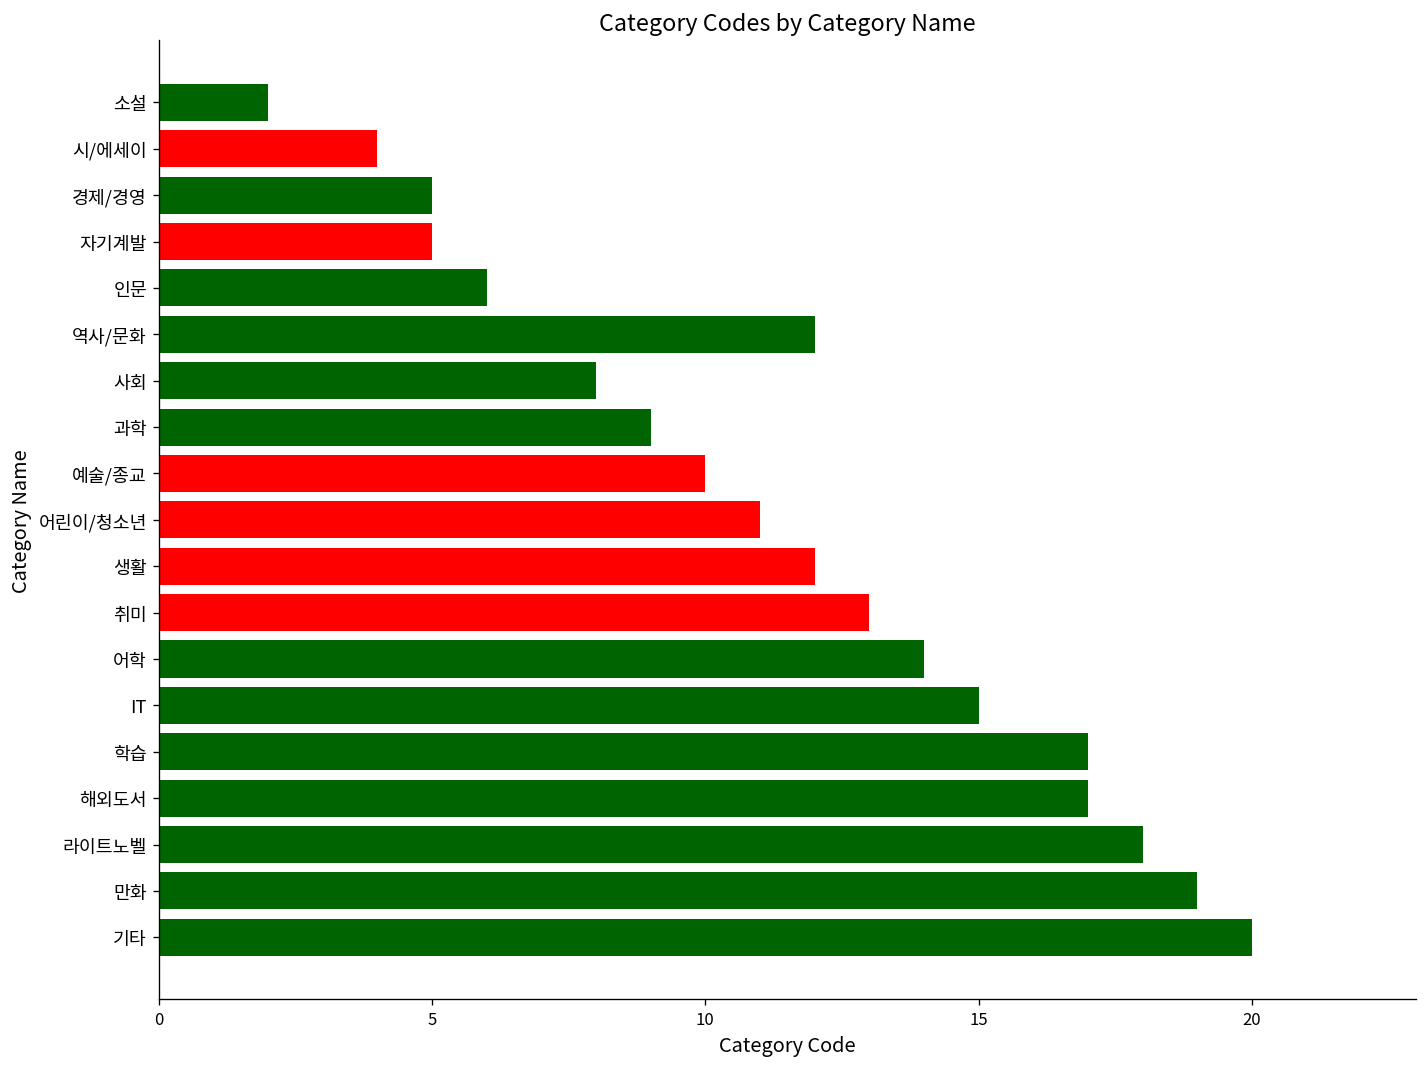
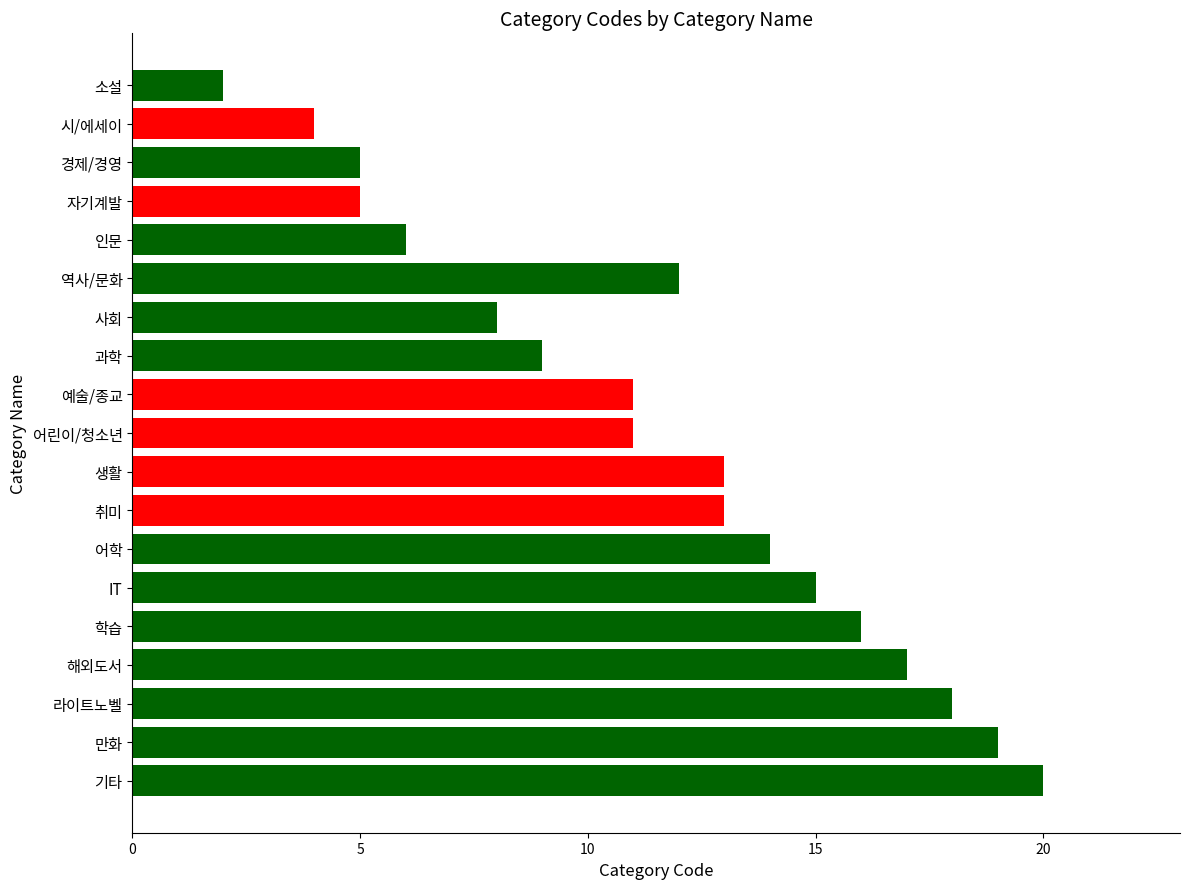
예술/종교: 10 -> 11
생활: 12 -> 13
학습: 17 -> 16
